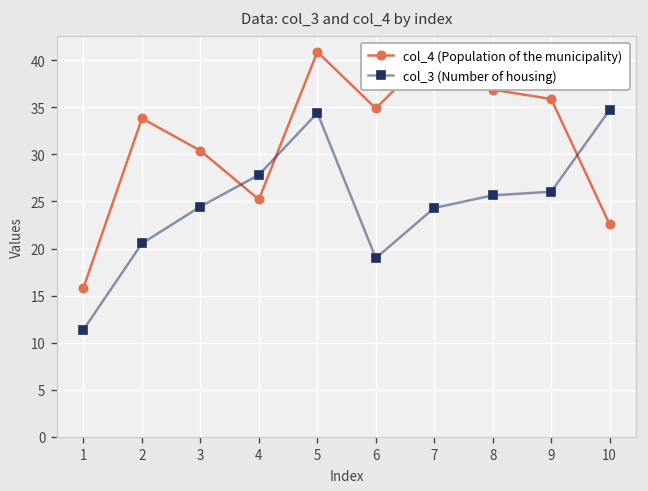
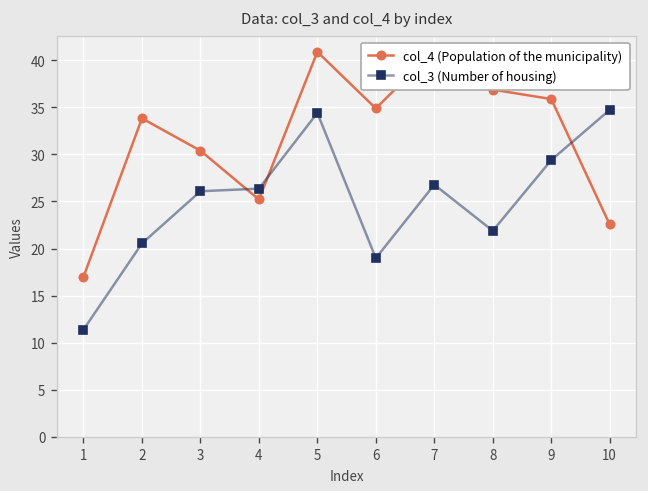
col_4 (Population of the municipality), 1: 16 -> 17
col_3 (Number of housing), 3: 24 -> 26
col_3 (Number of housing), 4: 28 -> 26
col_3 (Number of housing), 7: 24 -> 27
col_3 (Number of housing), 8: 26 -> 22
col_3 (Number of housing), 9: 26 -> 29
